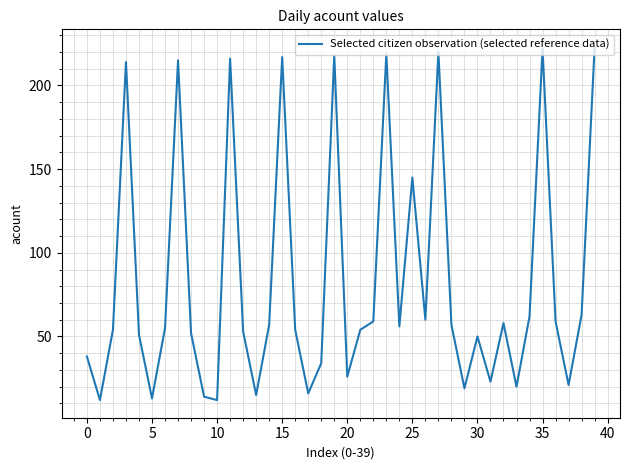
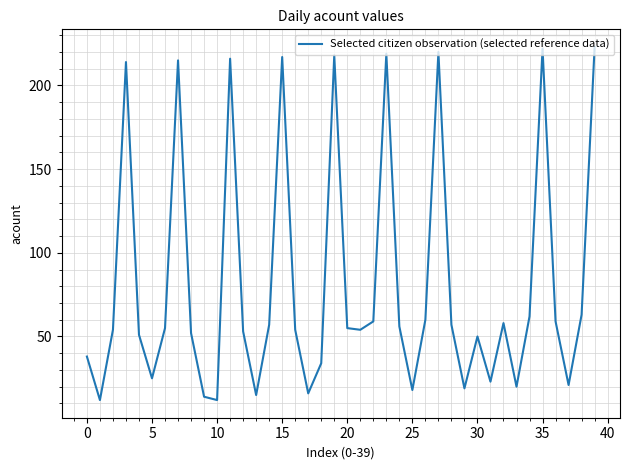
5: 13 -> 25
20: 26 -> 55
25: 145 -> 18
